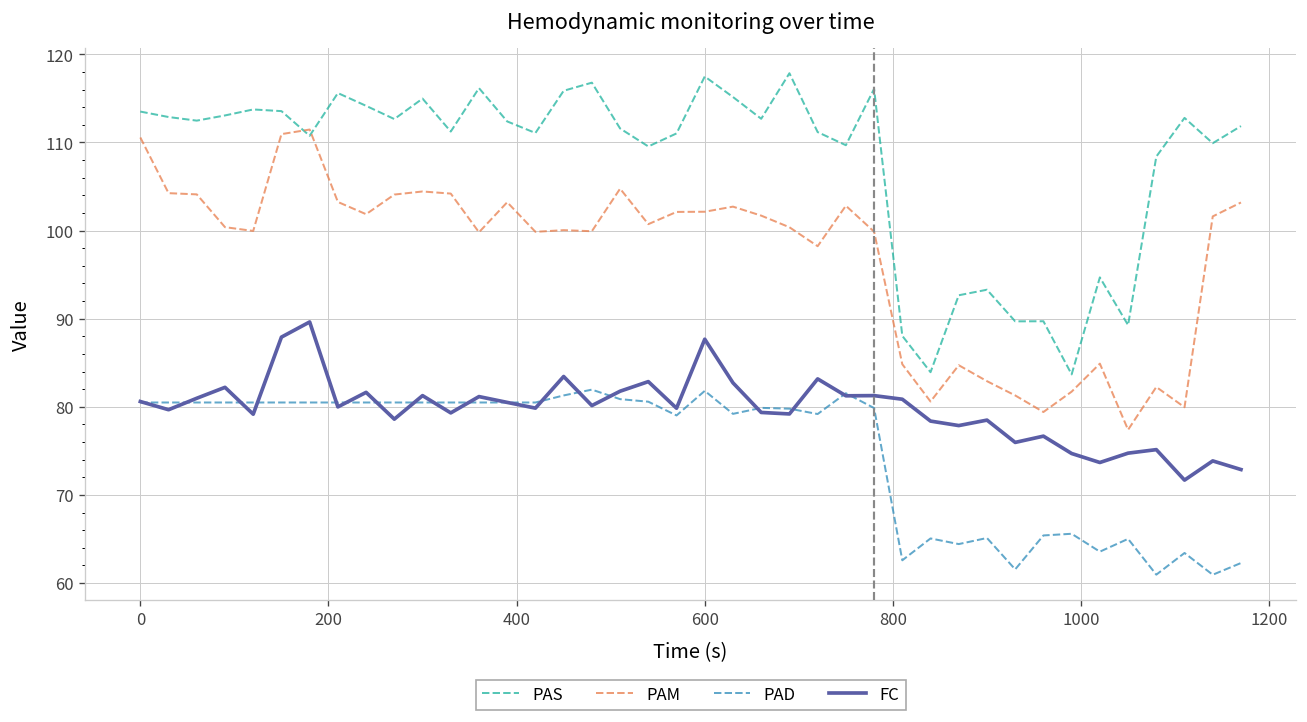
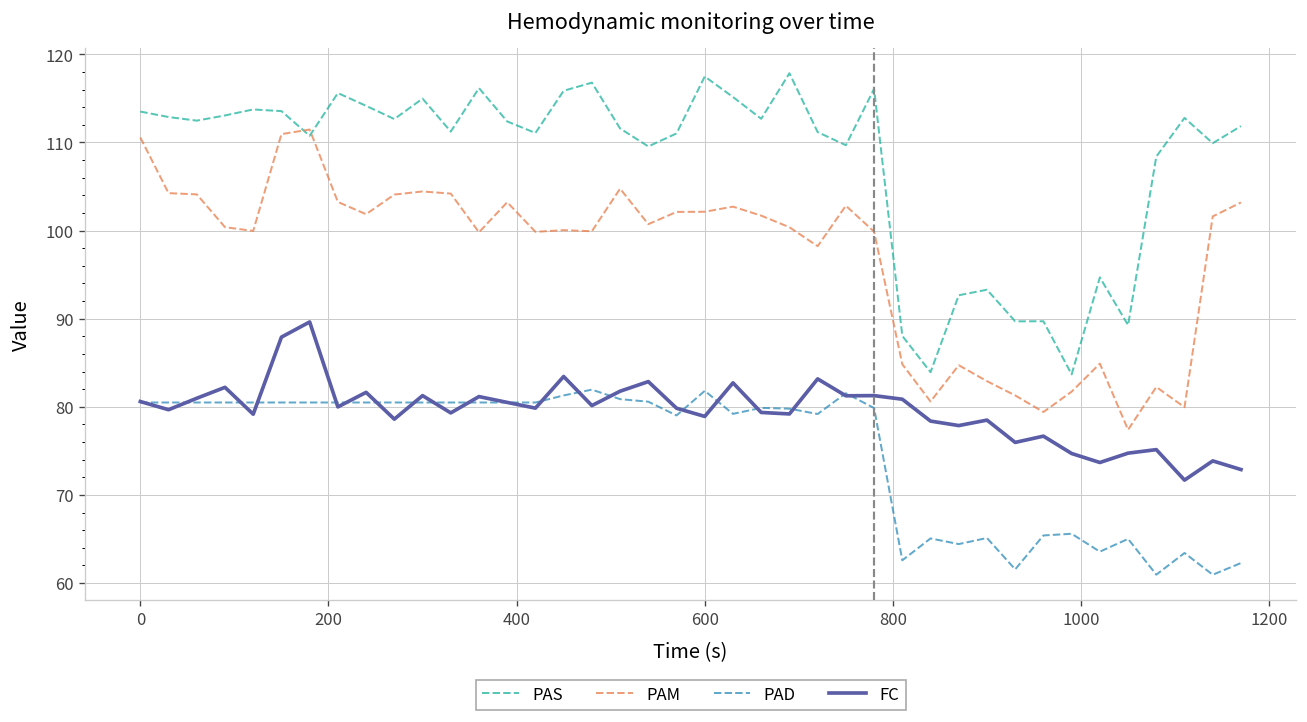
FC, 600: 88 -> 79
